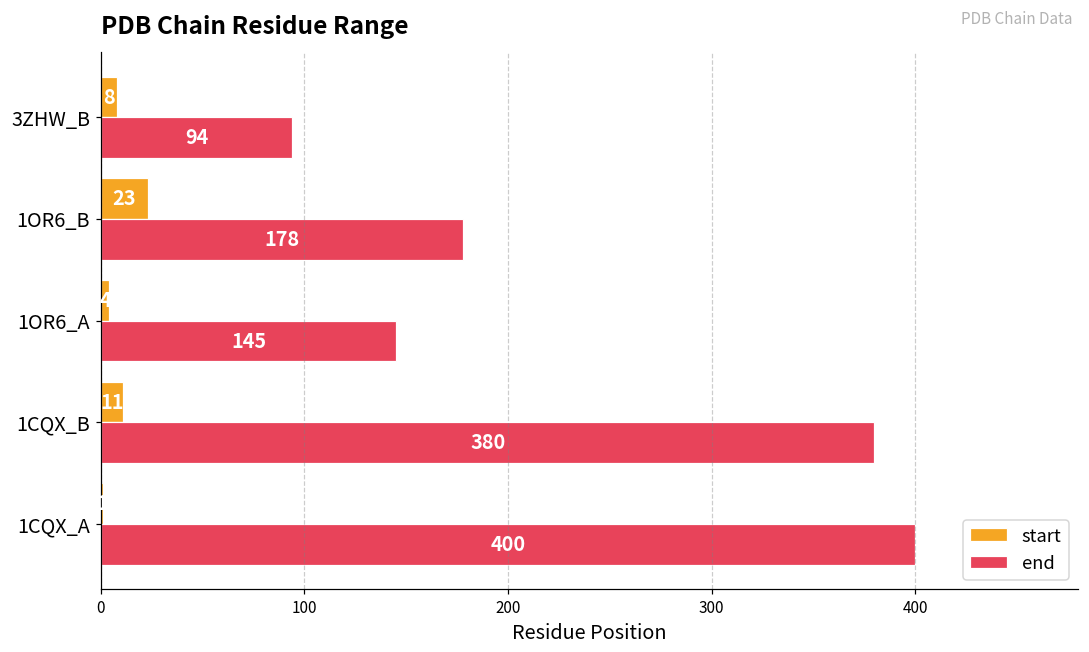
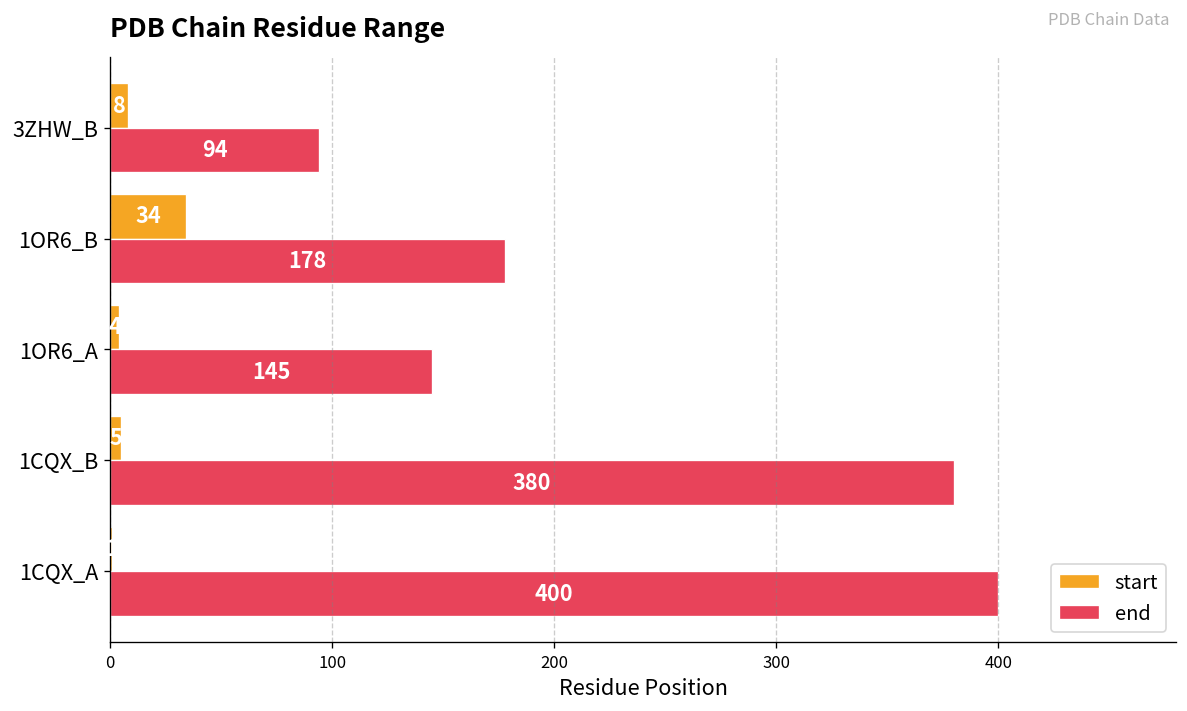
start, 1OR6_B: 23 -> 34
start, 1CQX_B: 11 -> 5
